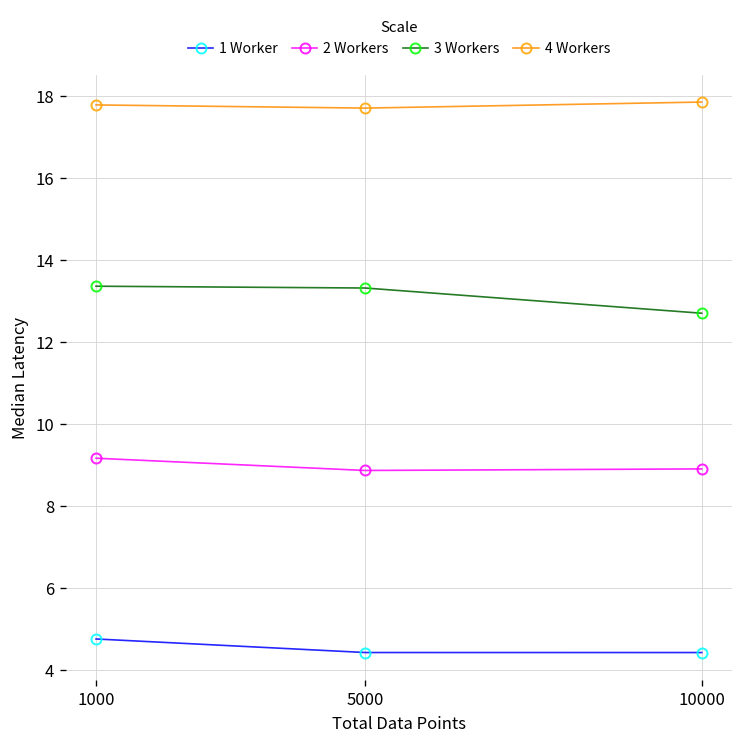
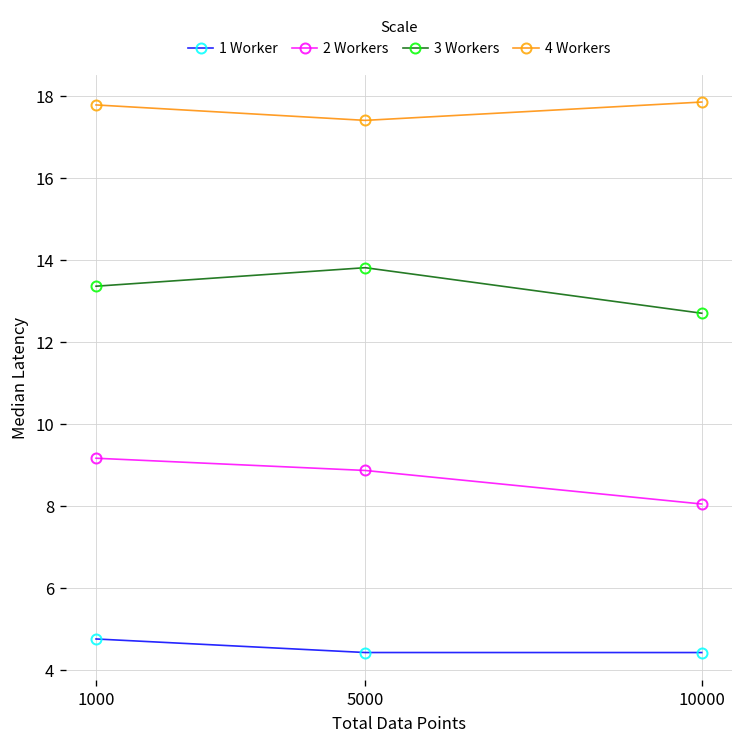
3 Workers, 5000: 13.3 -> 13.8
4 Workers, 5000: 17.7 -> 17.4
2 Workers, 10000: 8.9 -> 8.1
